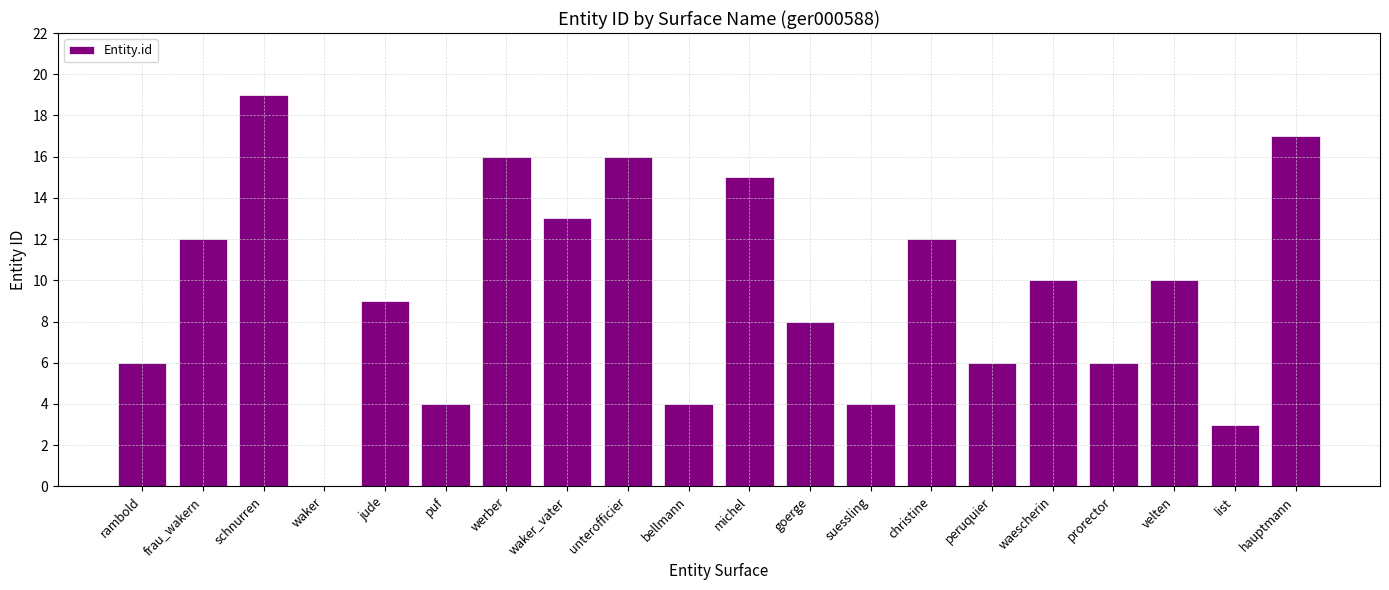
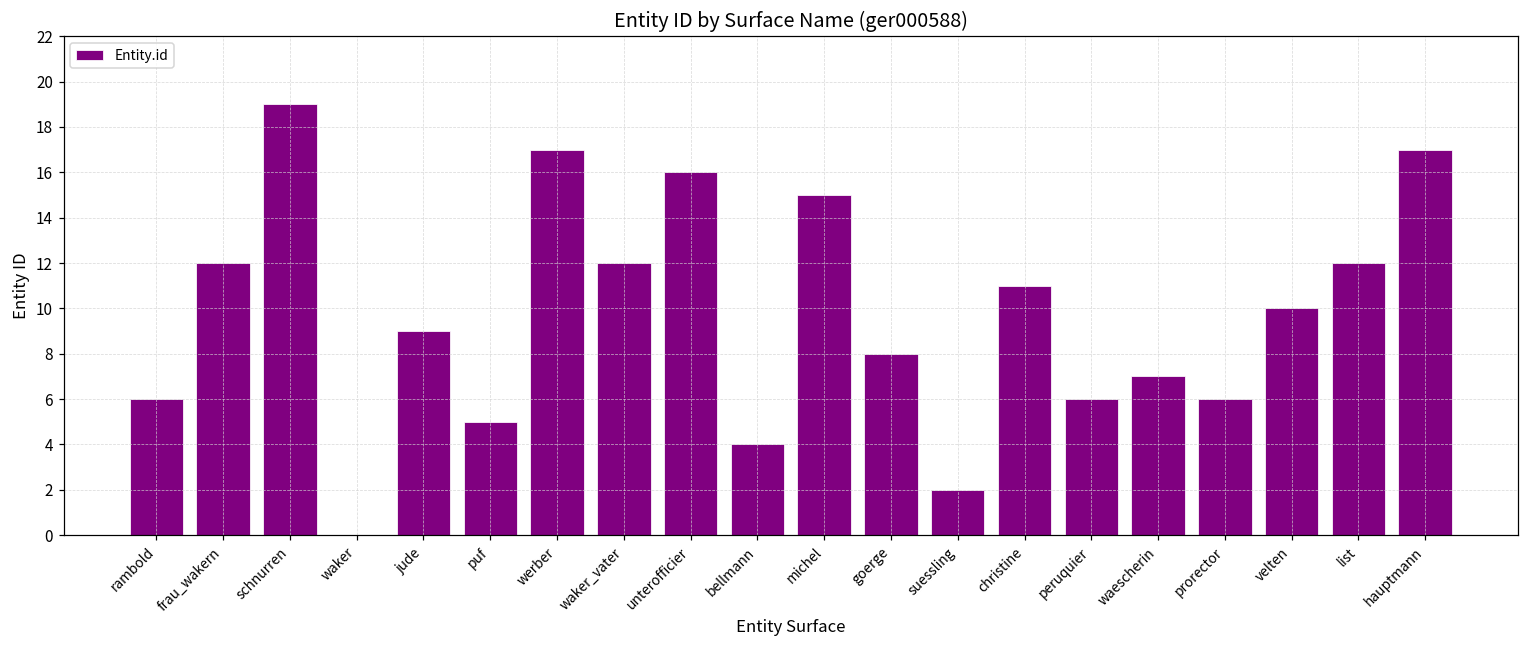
puf: 4 -> 5
werber: 16 -> 17
waker_vater: 13 -> 12
suessling: 4 -> 2
christine: 12 -> 11
waescherin: 10 -> 7
list: 3 -> 12
